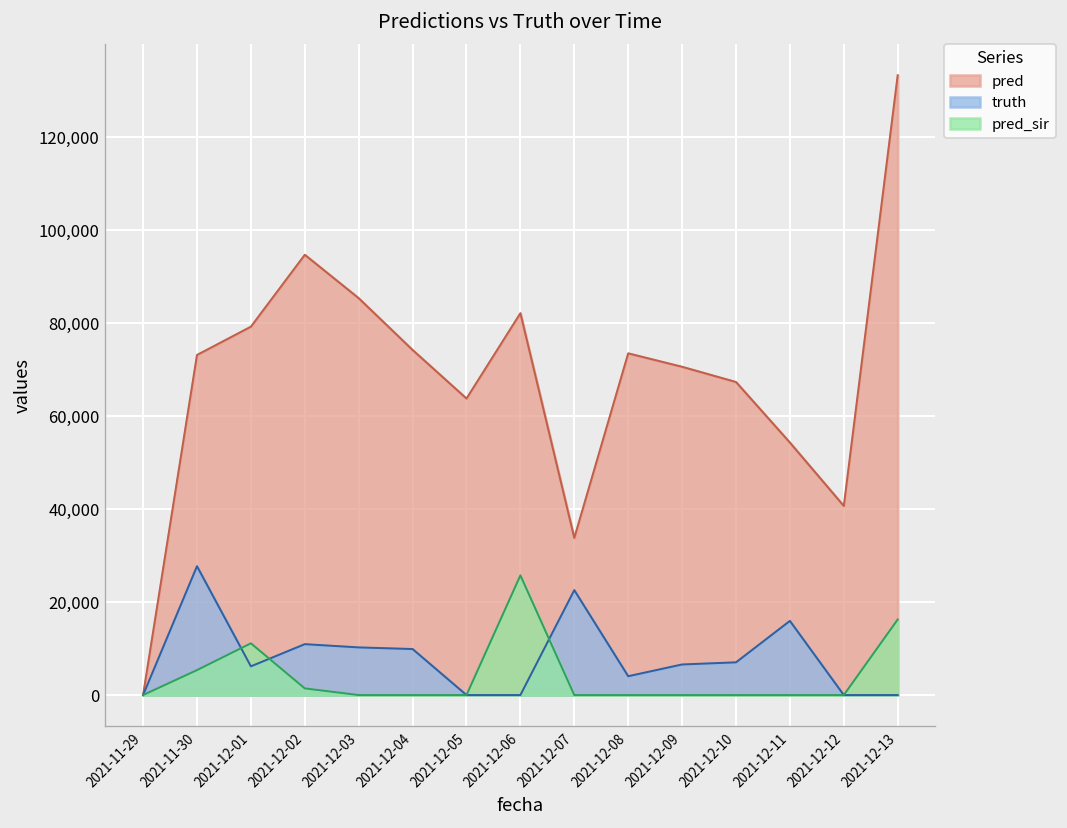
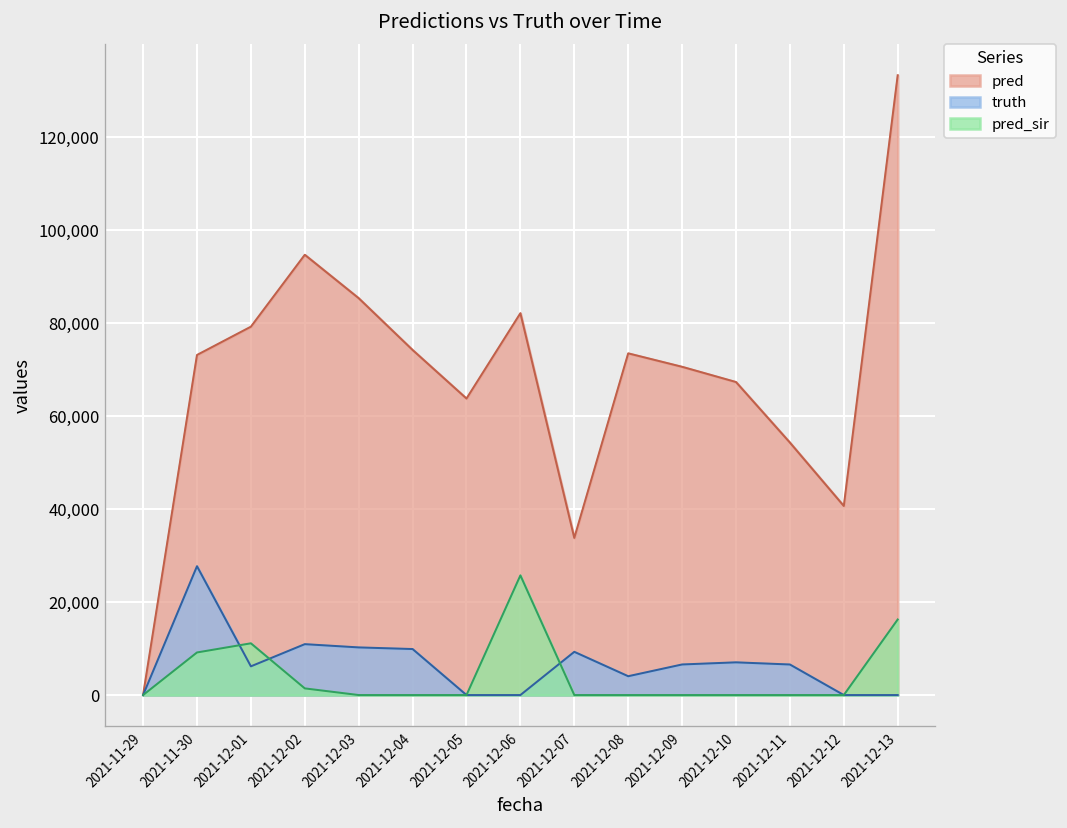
pred_sir, 2021-11-30: 5,000 -> 9,000
truth, 2021-12-07: 23,000 -> 9,000
truth, 2021-12-11: 16,000 -> 7,000
